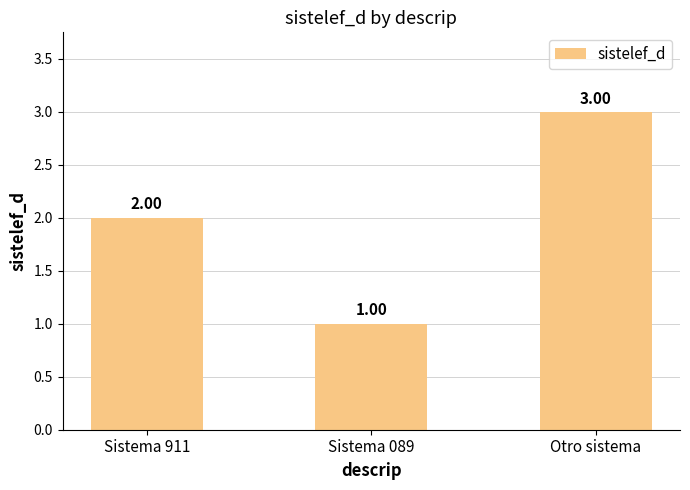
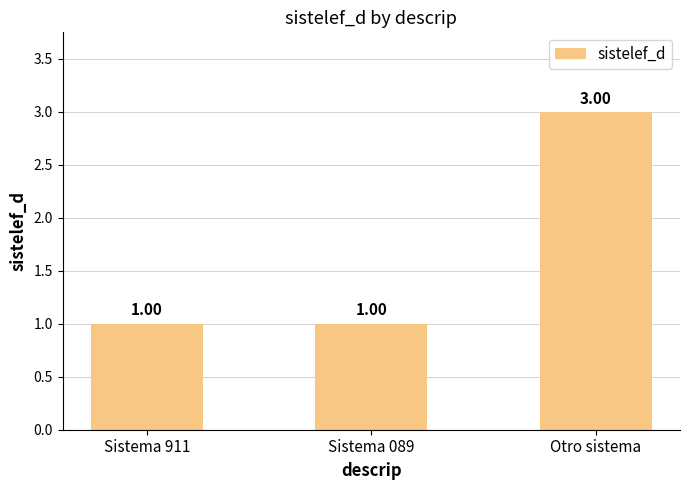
Sistema 911: 2.00 -> 1.00
